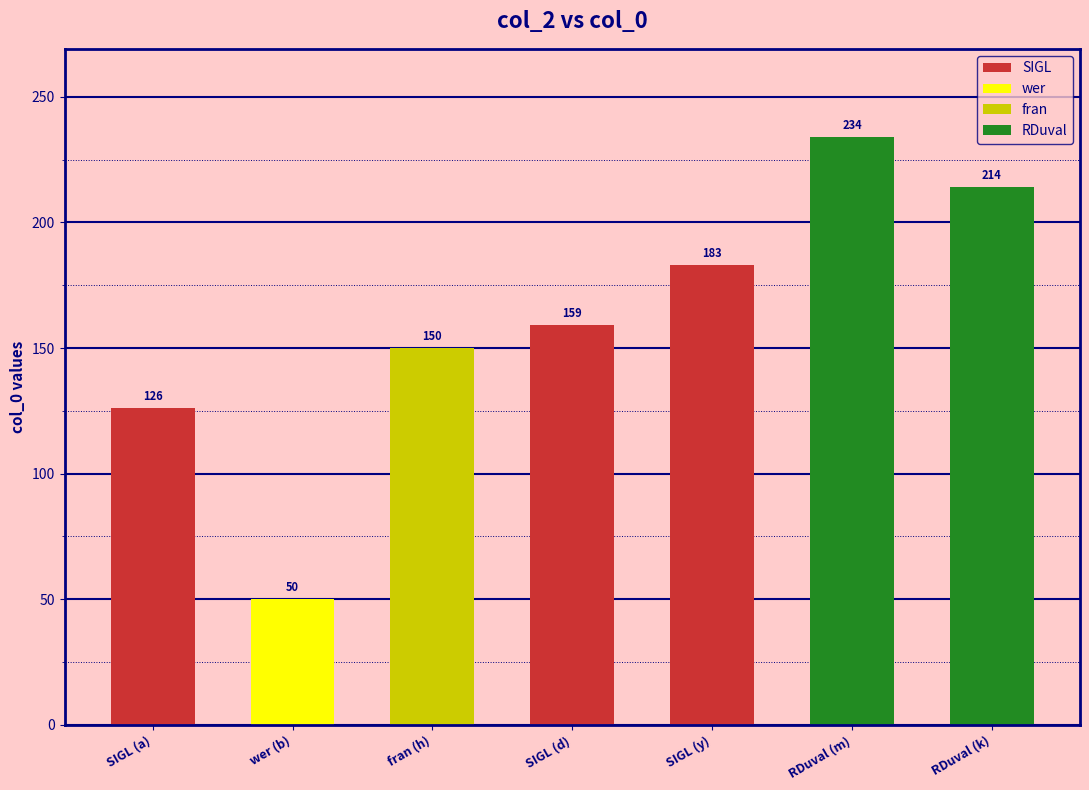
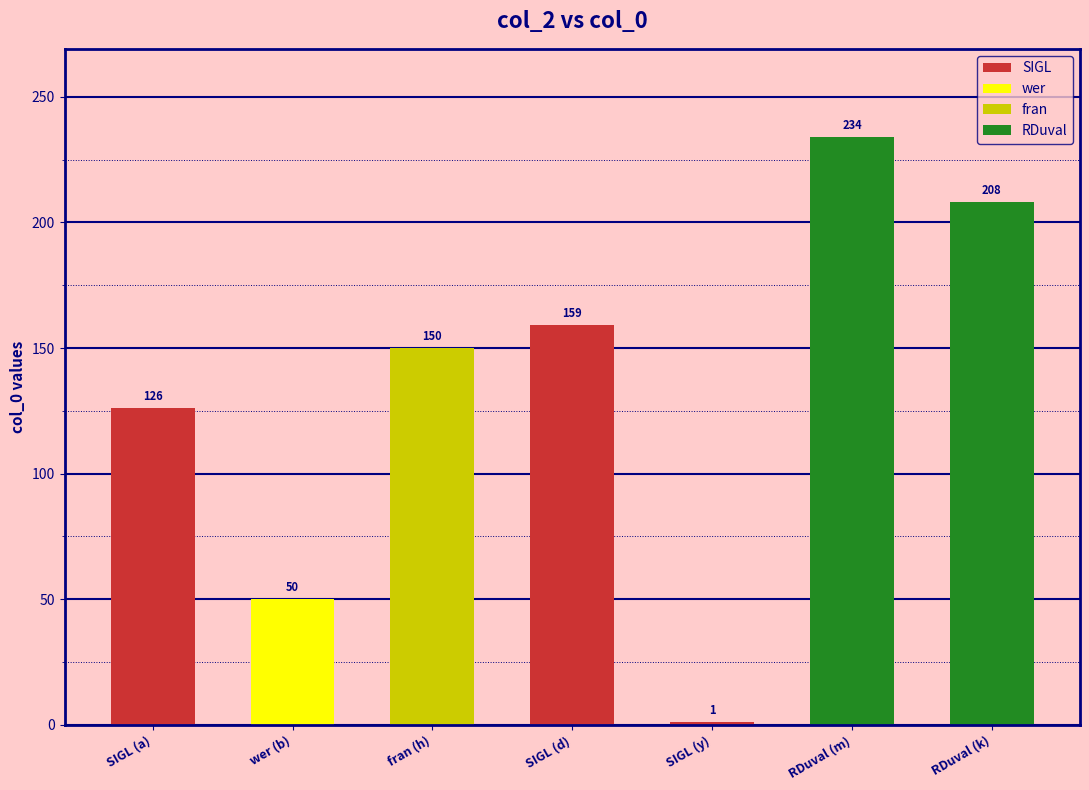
SIGL (y): 183 -> 1
RDuval (k): 214 -> 208
